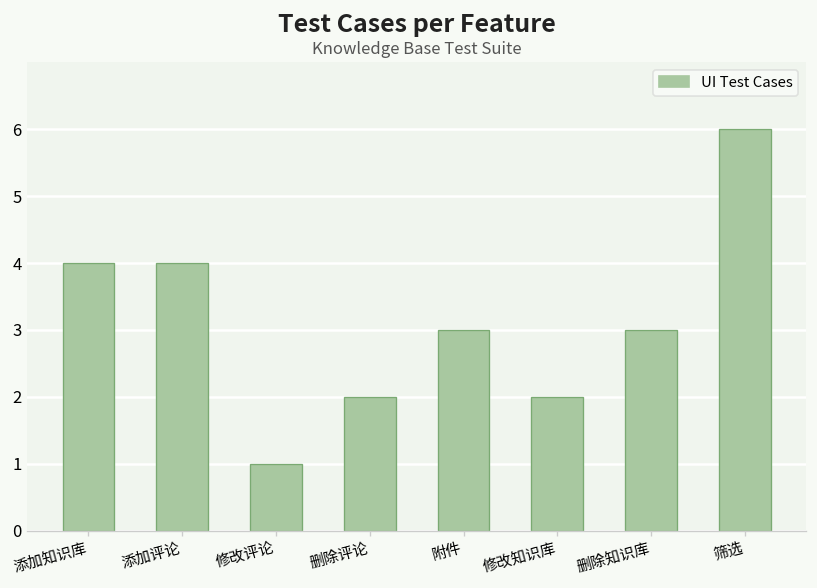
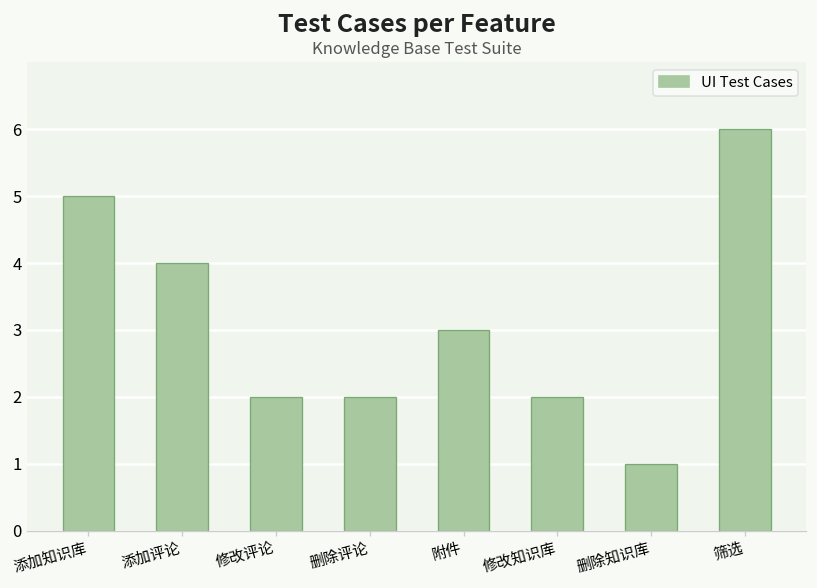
添加知识库: 4 -> 5
修改评论: 1 -> 2
删除知识库: 3 -> 1
